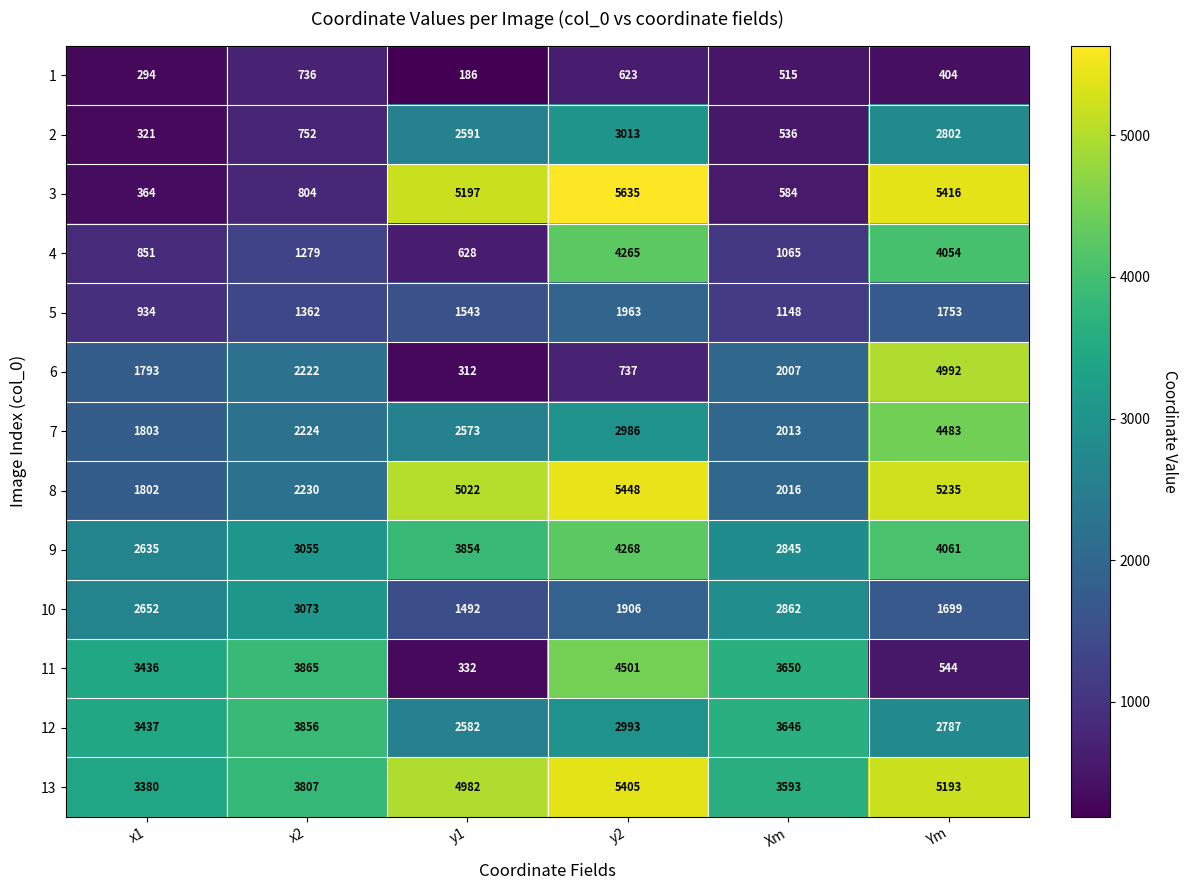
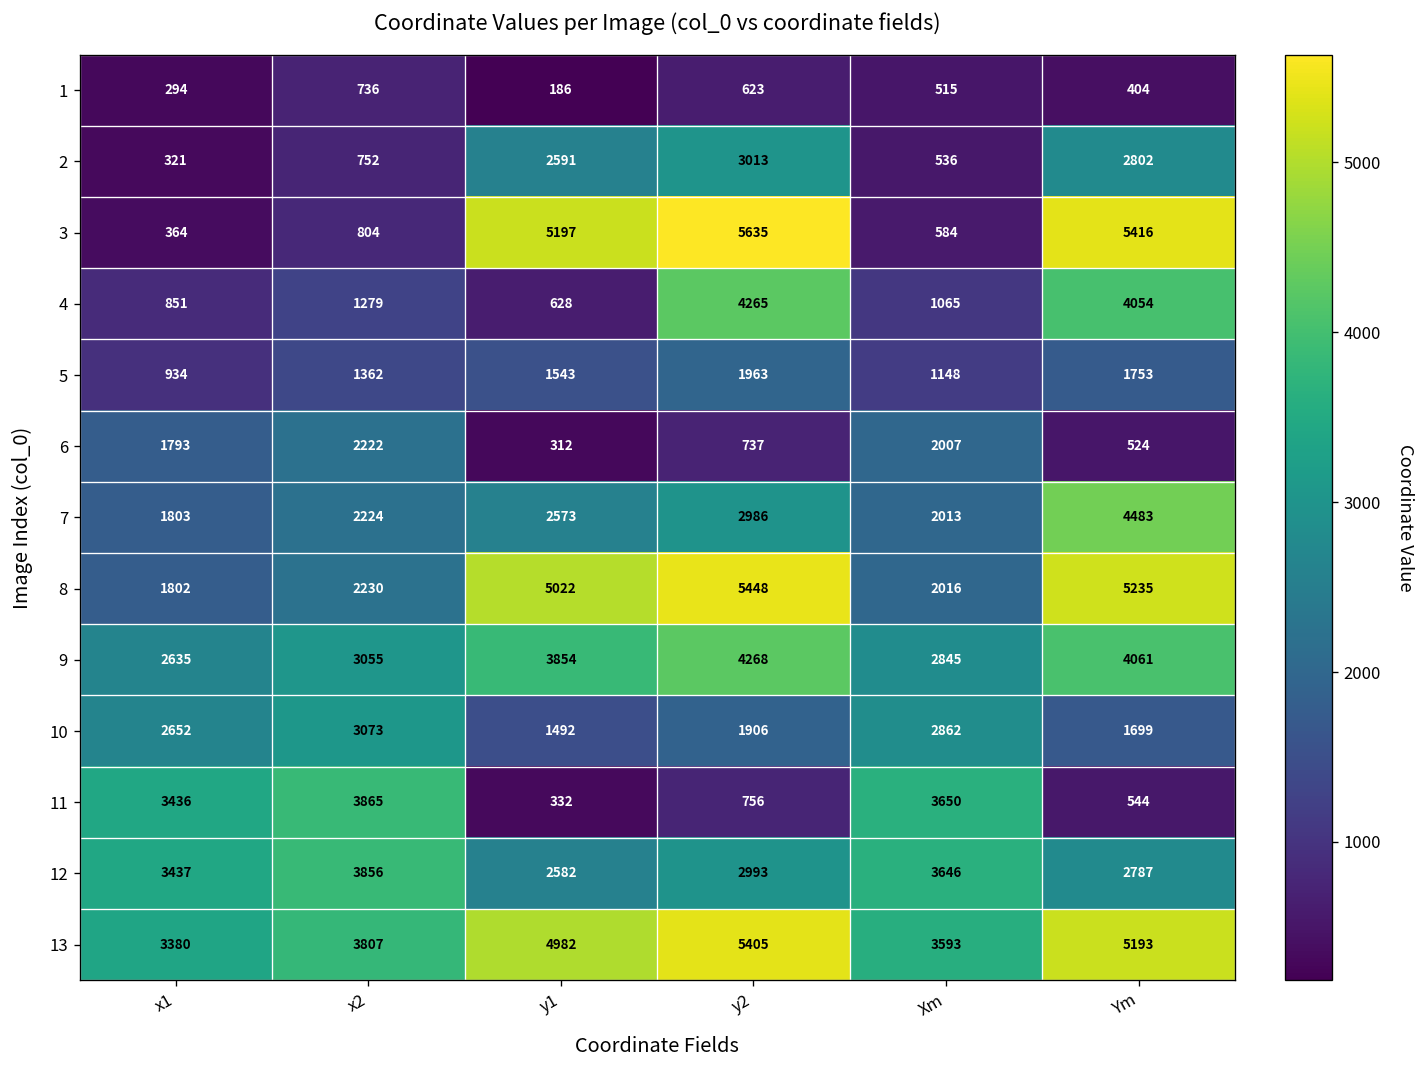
6, Ym: 4992 -> 524
11, y2: 4501 -> 756
